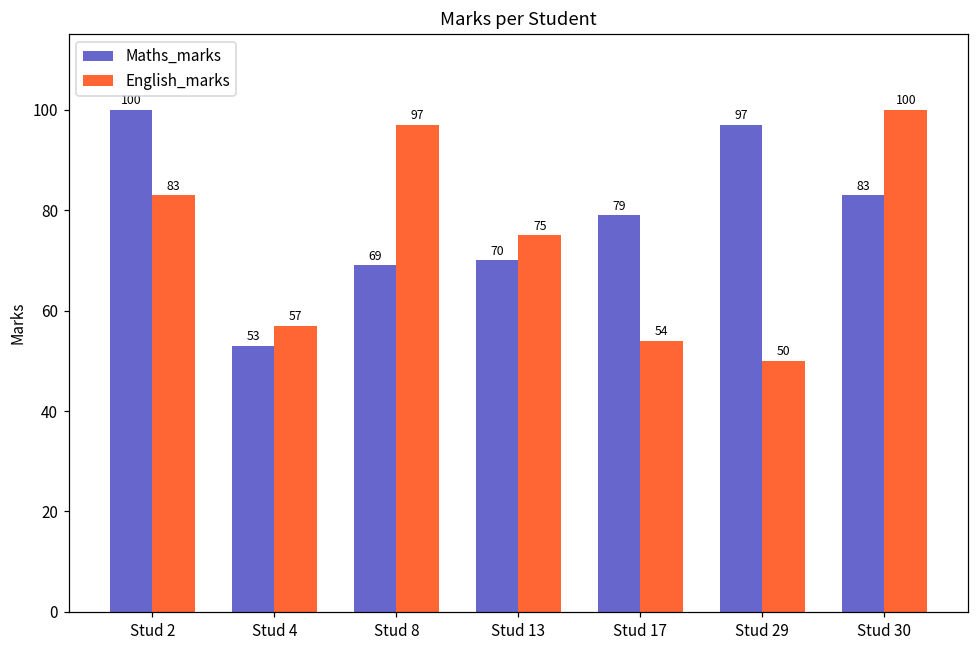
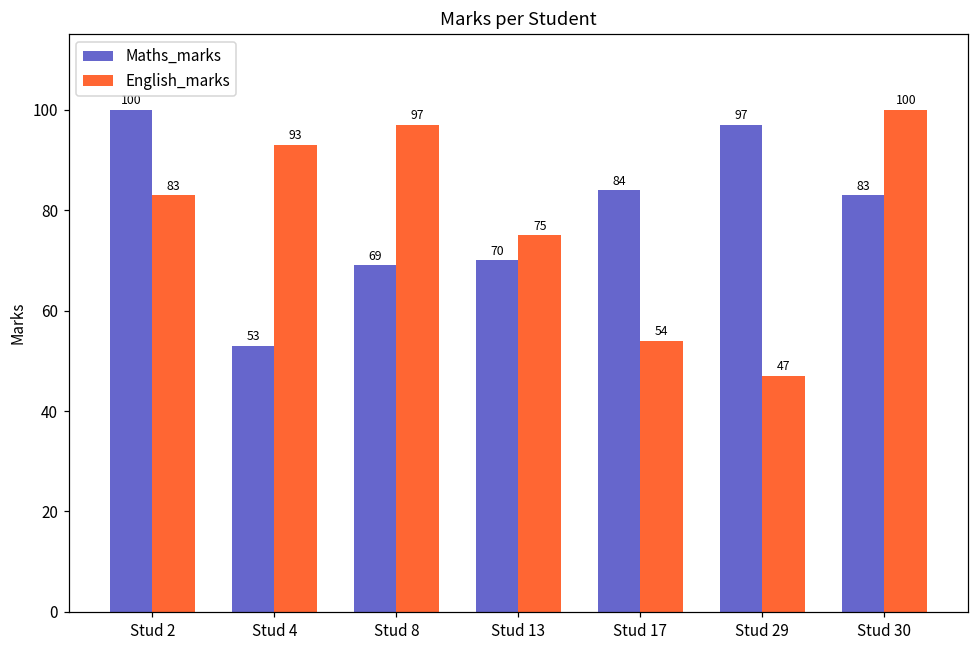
English_marks, Stud 4: 57 -> 93
Maths_marks, Stud 17: 79 -> 84
English_marks, Stud 29: 50 -> 47
